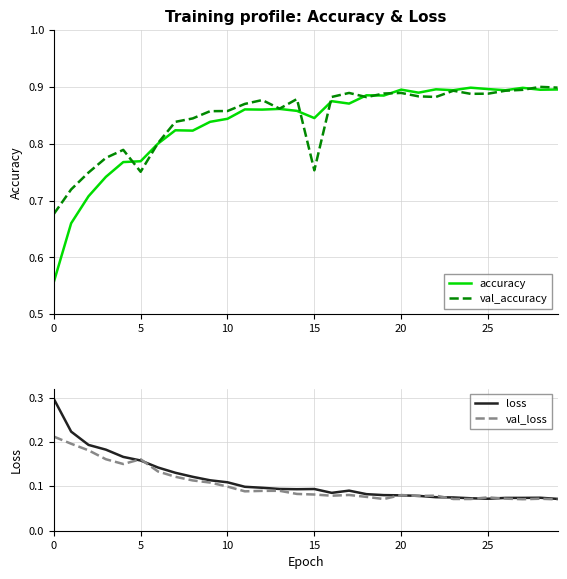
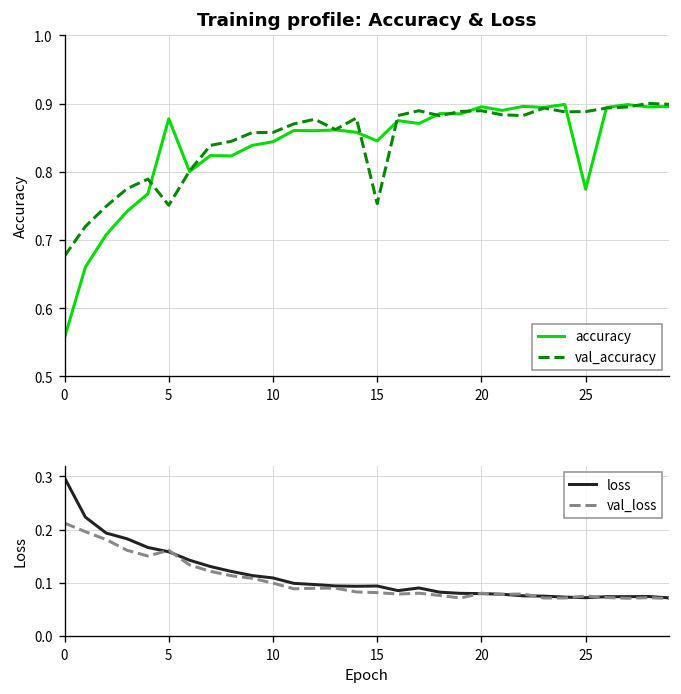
Training profile: Accuracy & Loss, accuracy, 5: 0.77 -> 0.88
Training profile: Accuracy & Loss, accuracy, 25: 0.90 -> 0.77
